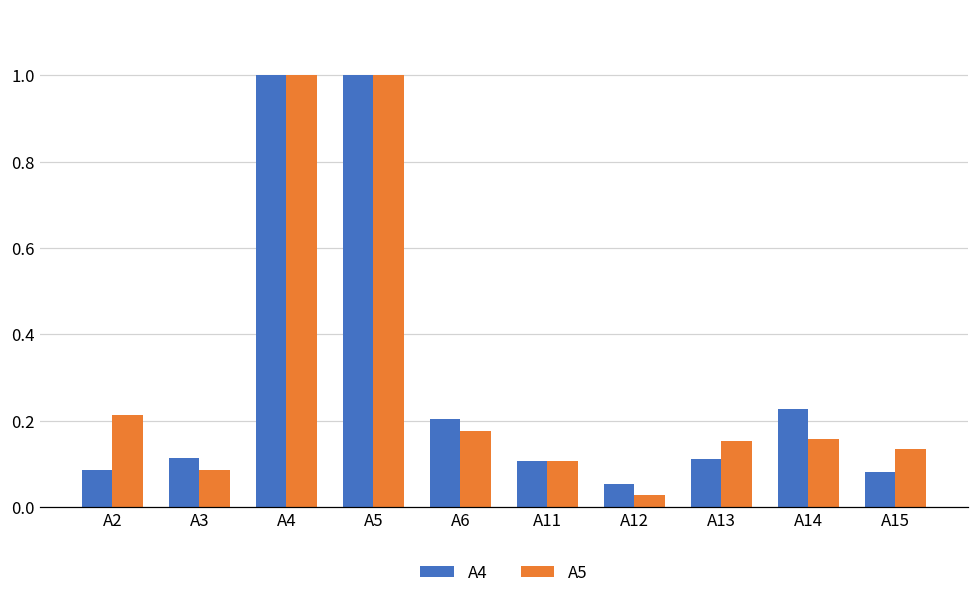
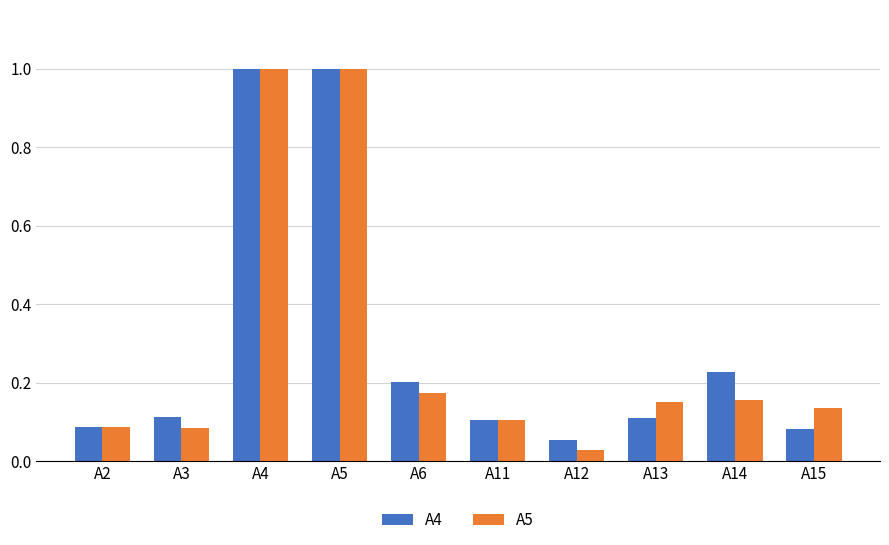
A5, A2: 0.21 -> 0.09
